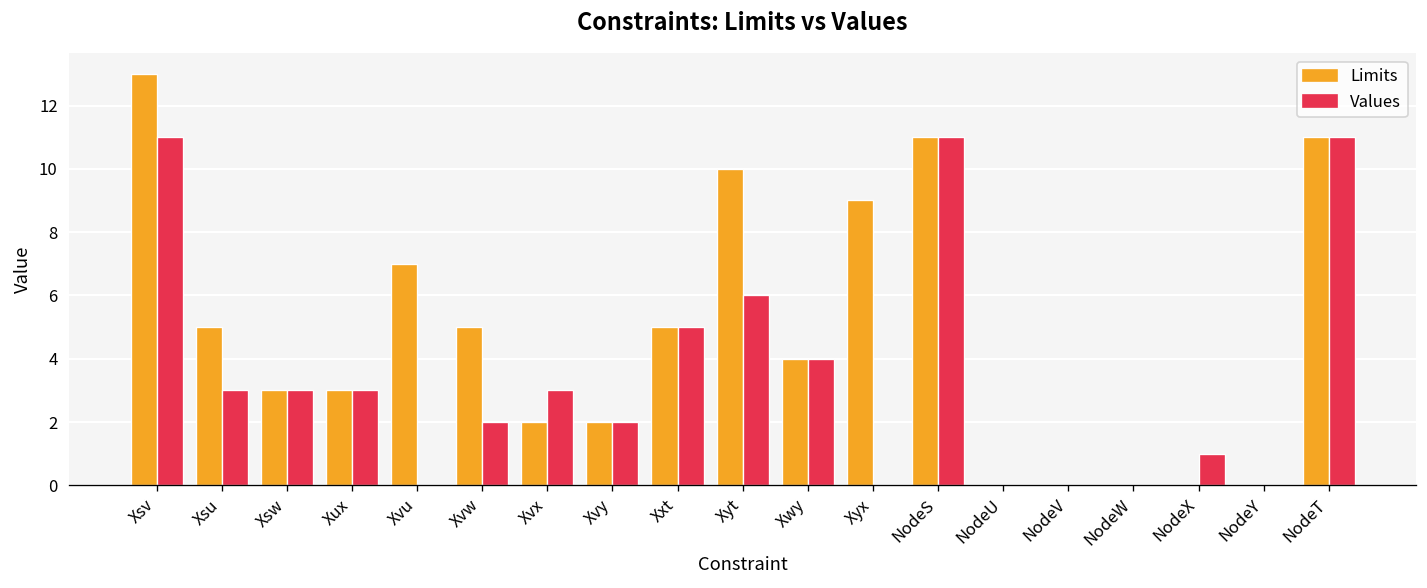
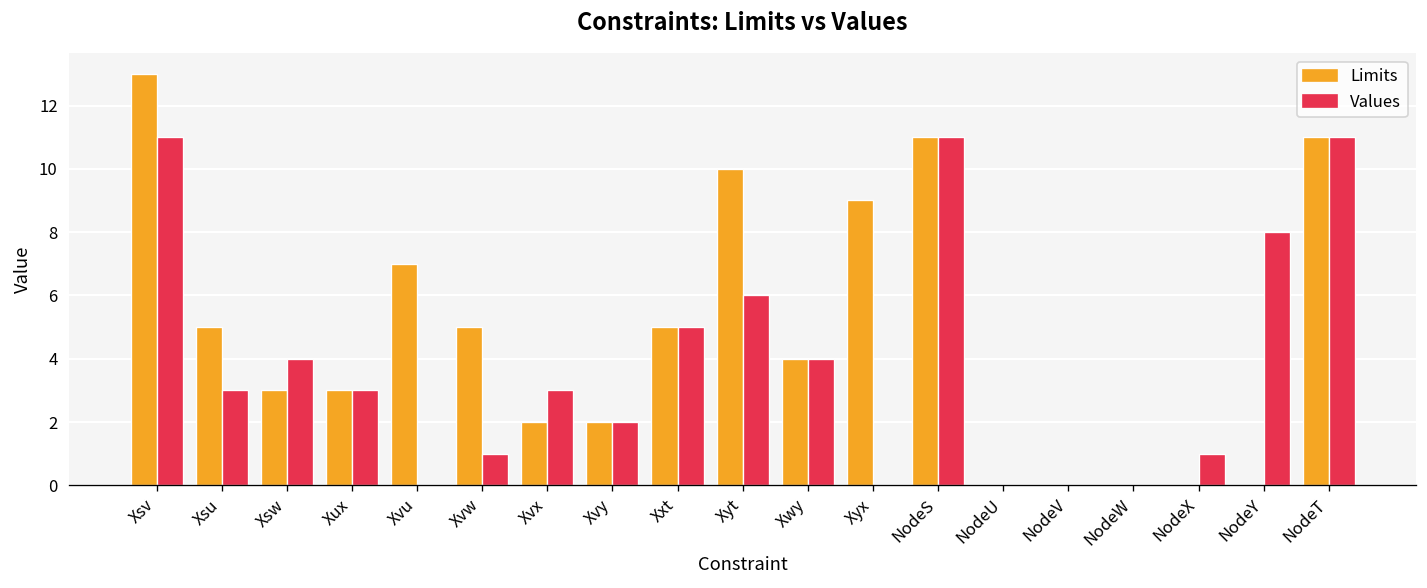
Values, Xsw: 3 -> 4
Values, Xvw: 2 -> 1
Values, NodeY: 0 -> 8
